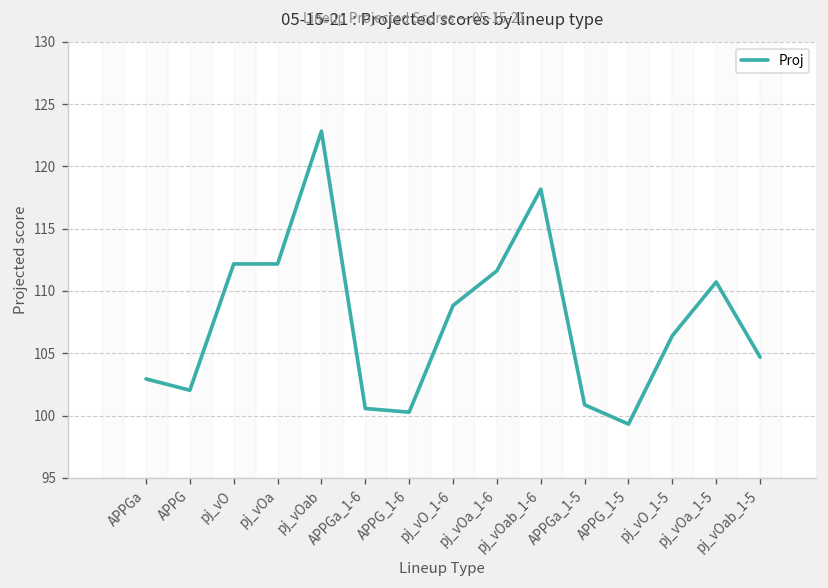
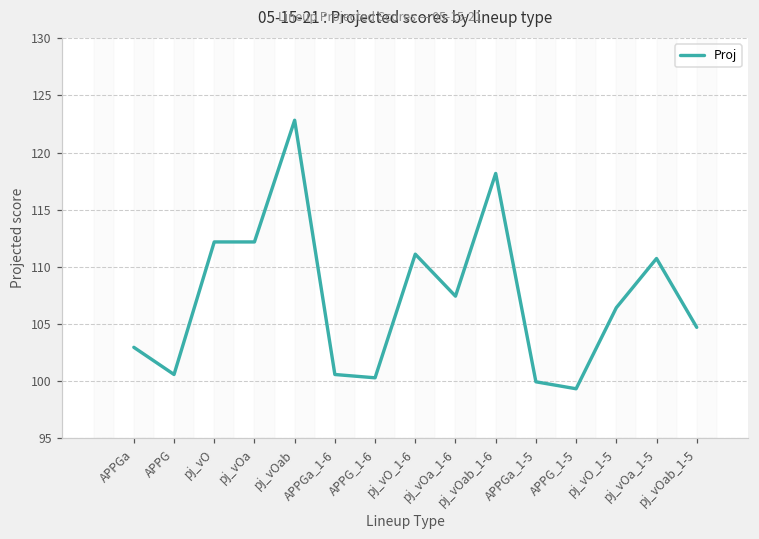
APPG: 102.0 -> 100.6
pj_vO_1-6: 108.8 -> 111.1
pj_vOa_1-6: 111.6 -> 107.4
APPGa_1-5: 100.9 -> 99.9
